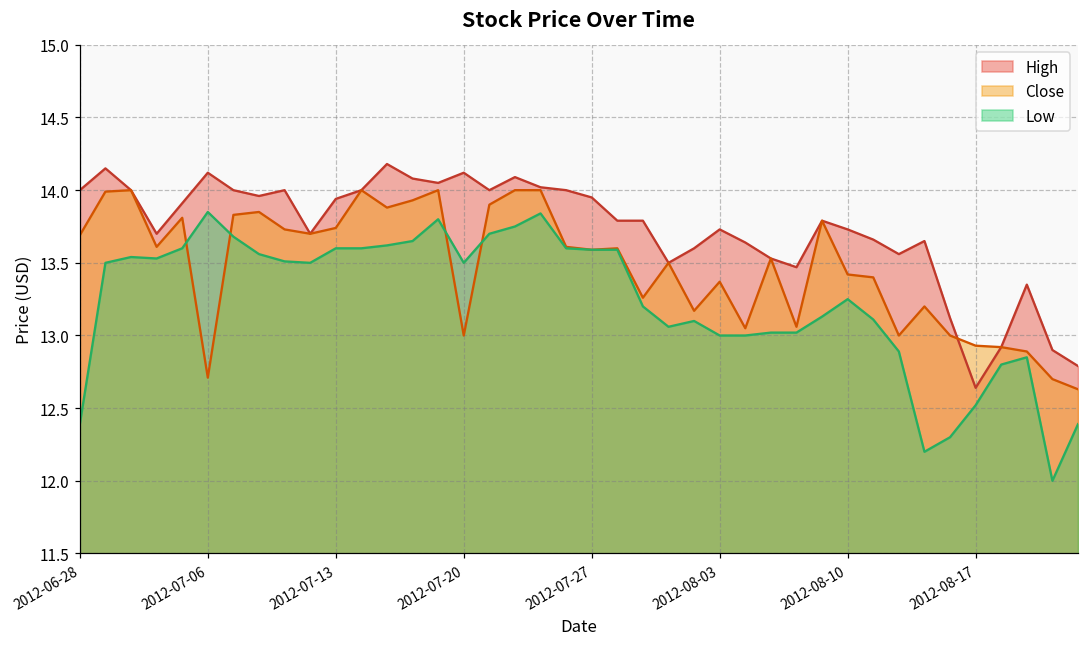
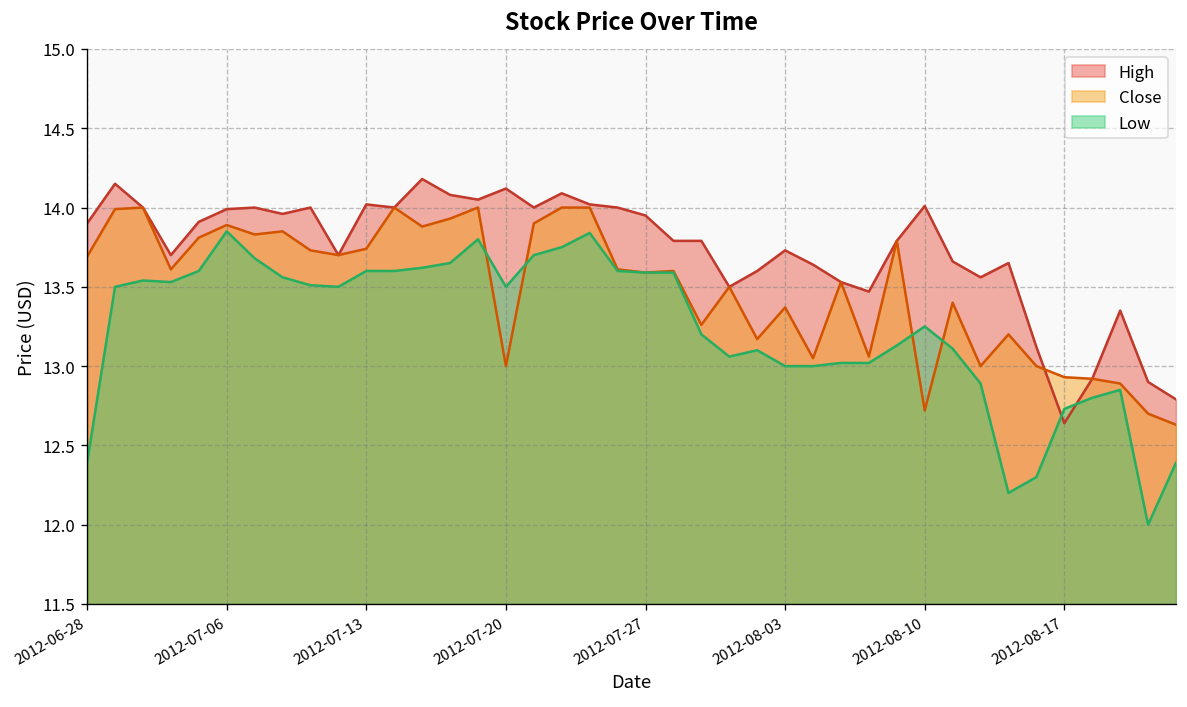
High, 2012-06-28: 14.0 -> 13.9
High, 2012-07-06: 14.12 -> 13.99
Close, 2012-07-06: 12.71 -> 13.89
High, 2012-07-13: 13.94 -> 14.02
High, 2012-08-10: 13.73 -> 14.01
Close, 2012-08-10: 13.42 -> 12.72
Low, 2012-08-17: 12.52 -> 12.73
